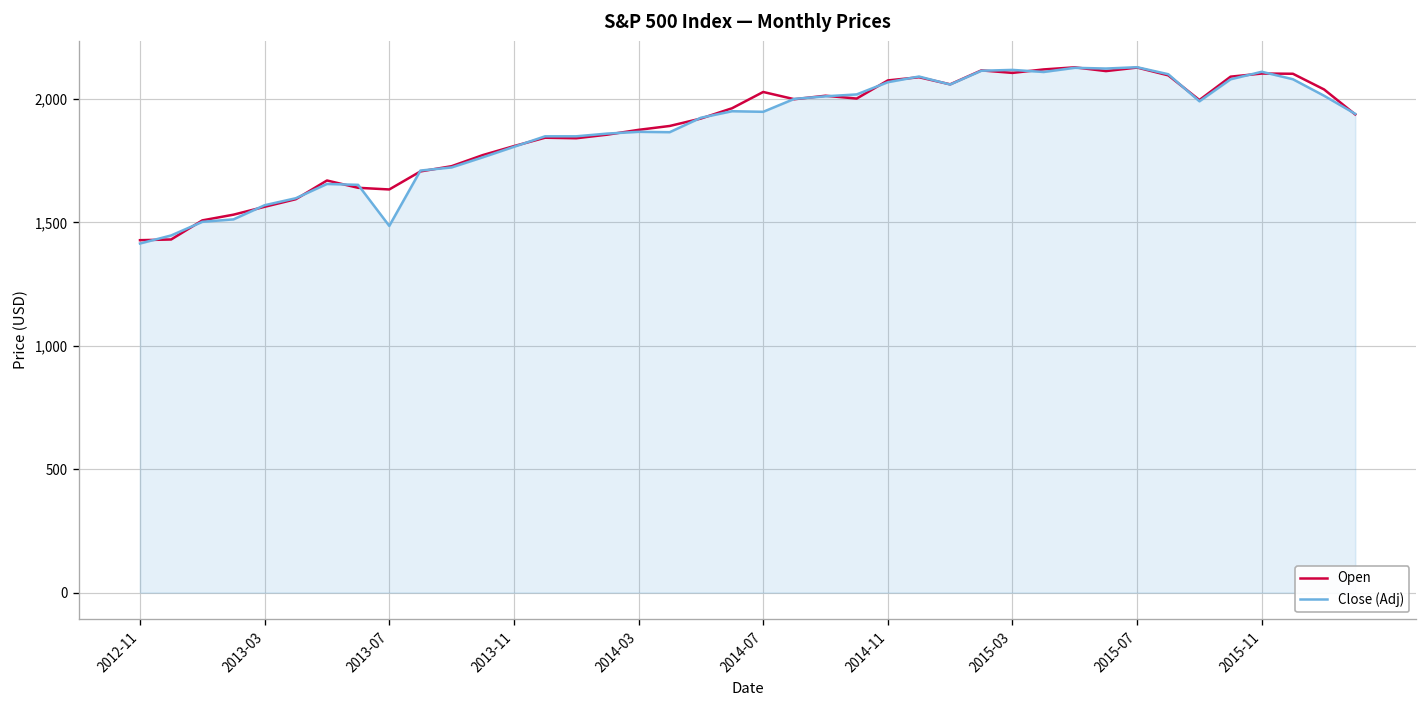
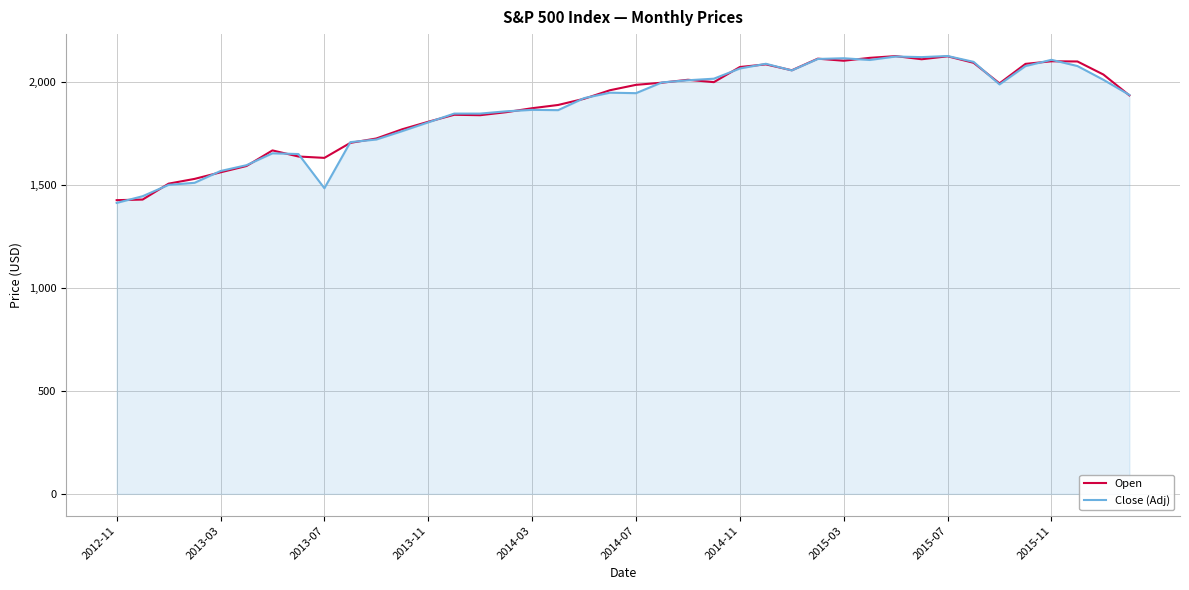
Open, 2014-07: 2,030 -> 1,990
